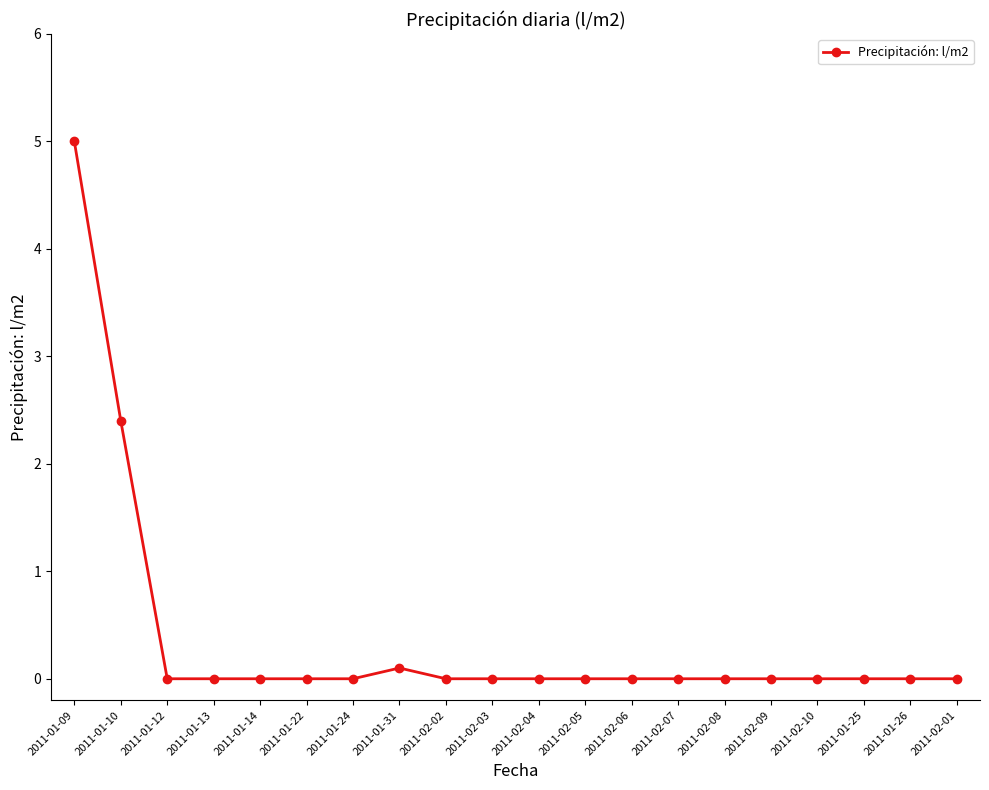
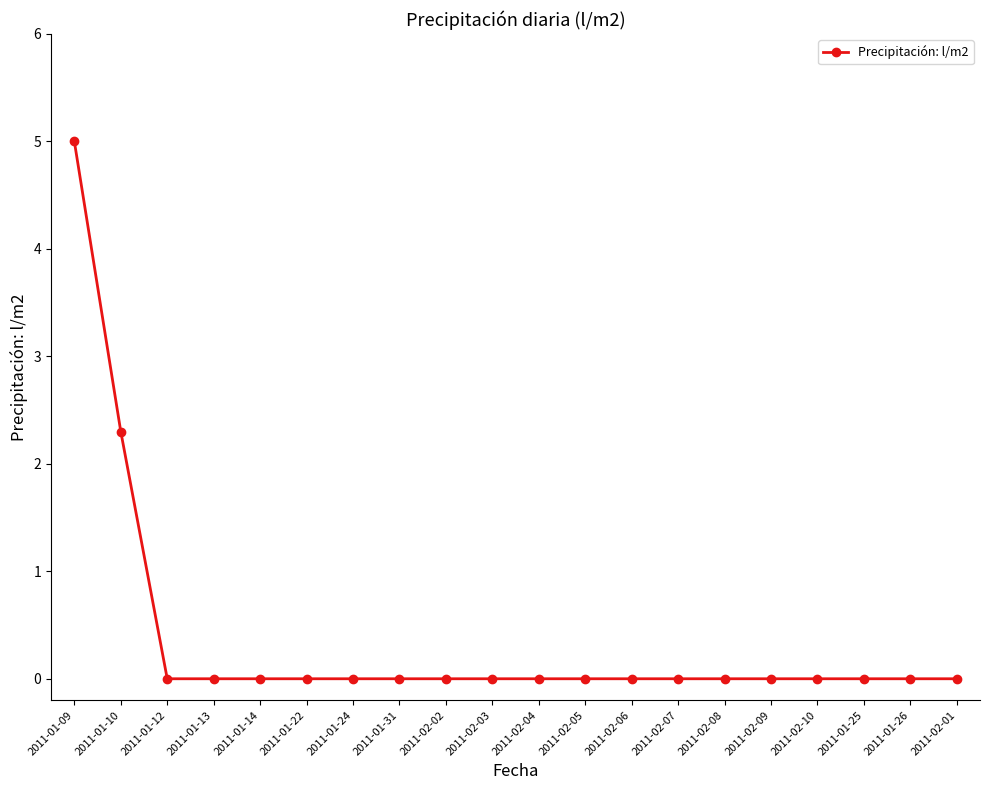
2011-01-10: 2.4 -> 2.3
2011-01-31: 0.1 -> 0.0
